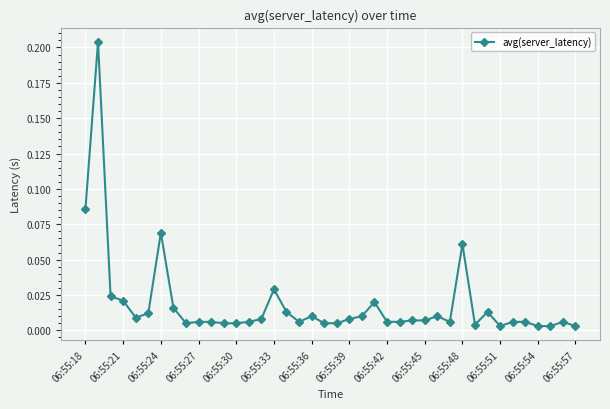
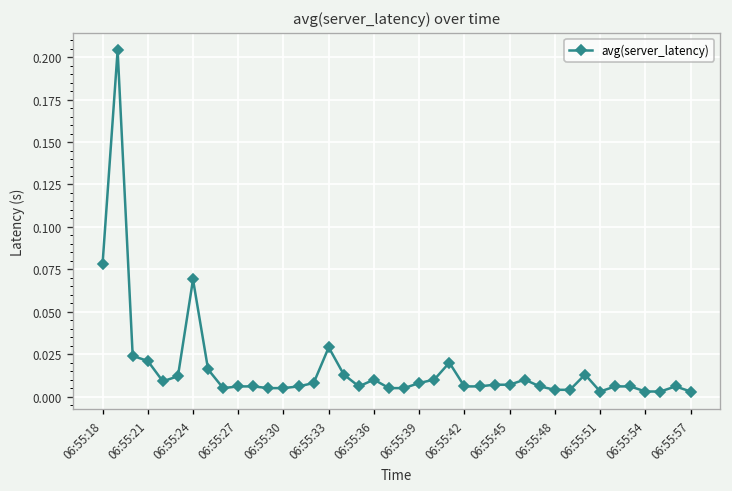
06:55:18: 0.086 -> 0.078
06:55:48: 0.061 -> 0.004
